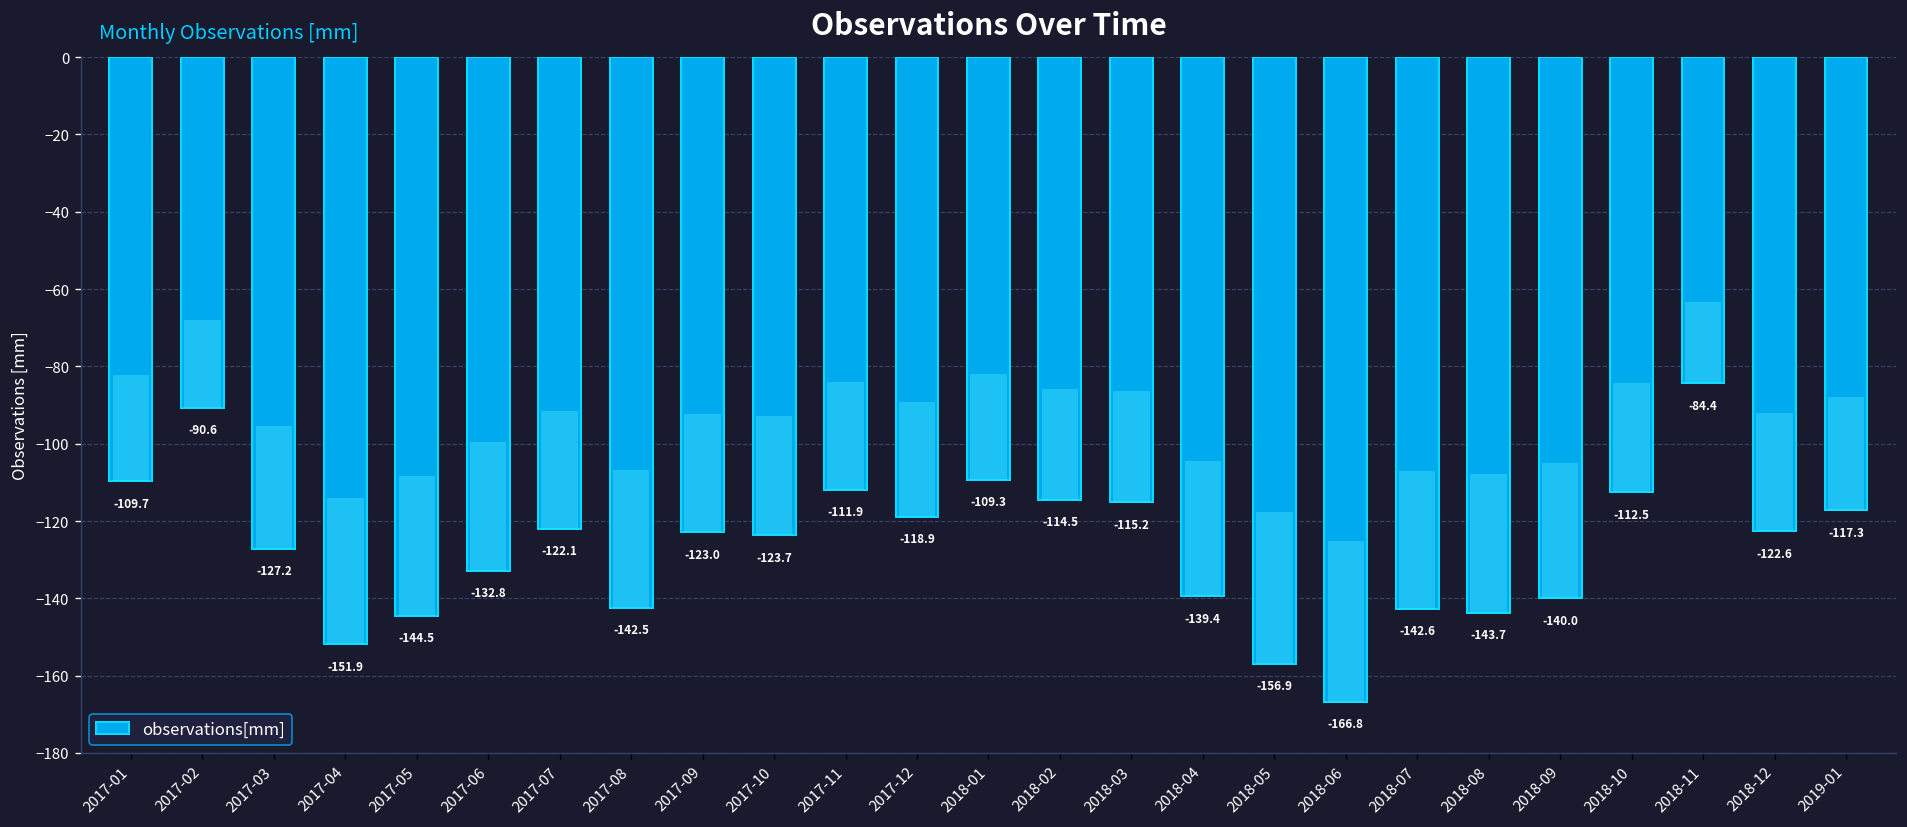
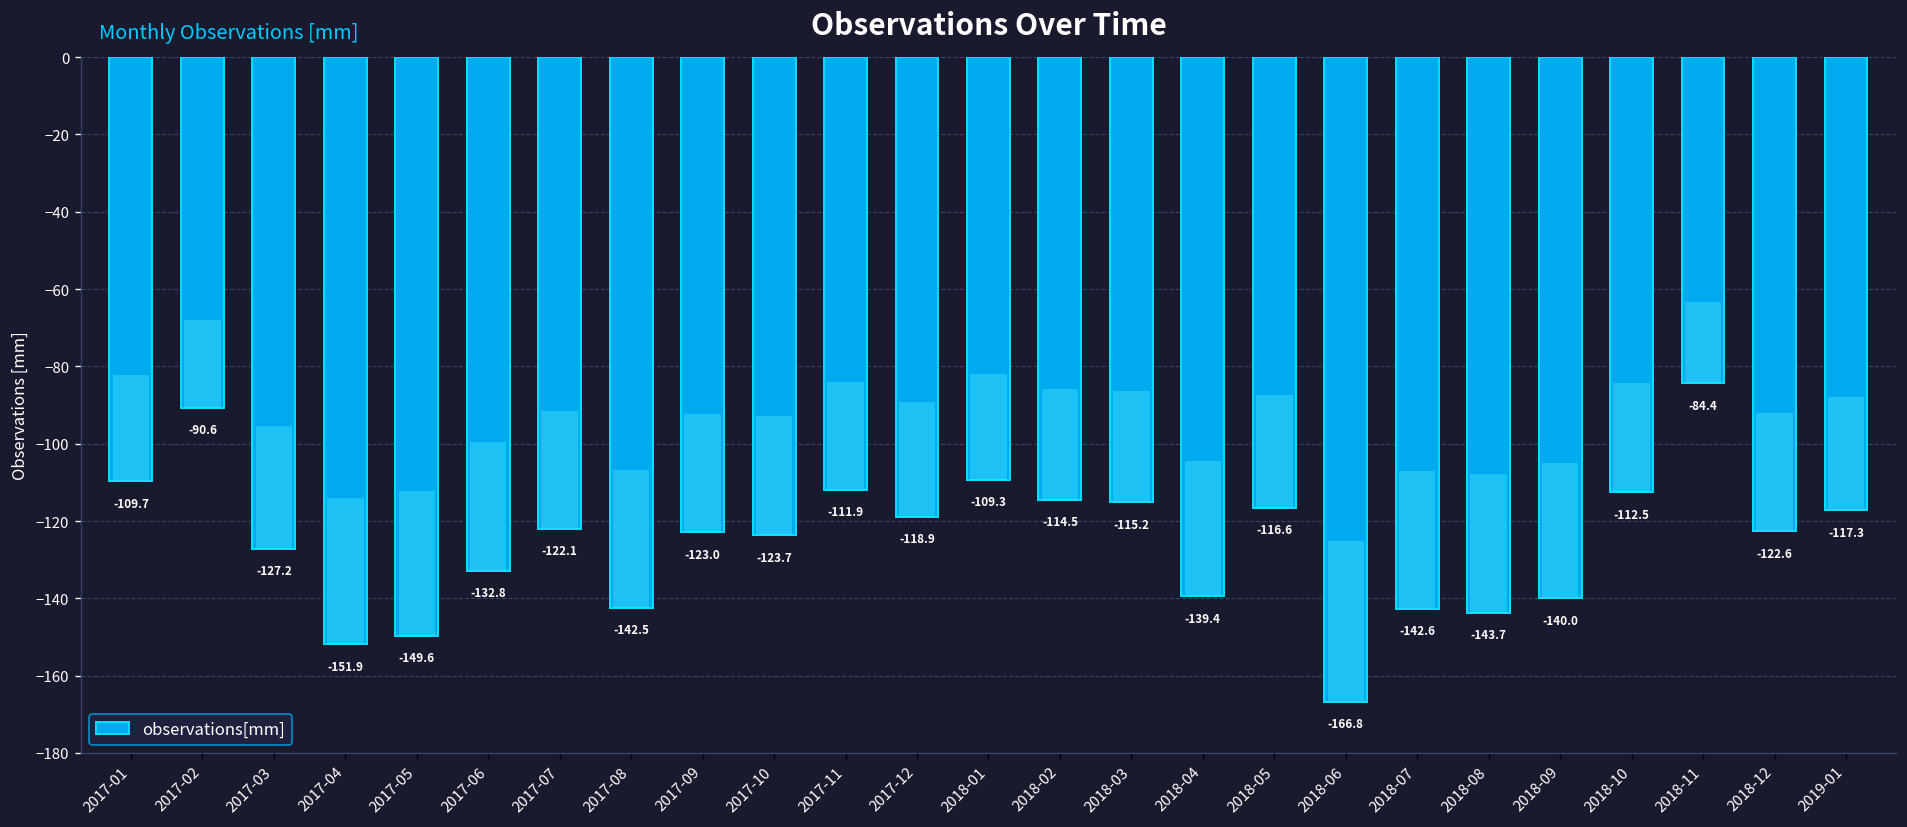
observations[mm], 2017-05: -144.5 -> -149.6
observations[mm], 2018-05: -156.9 -> -116.6
